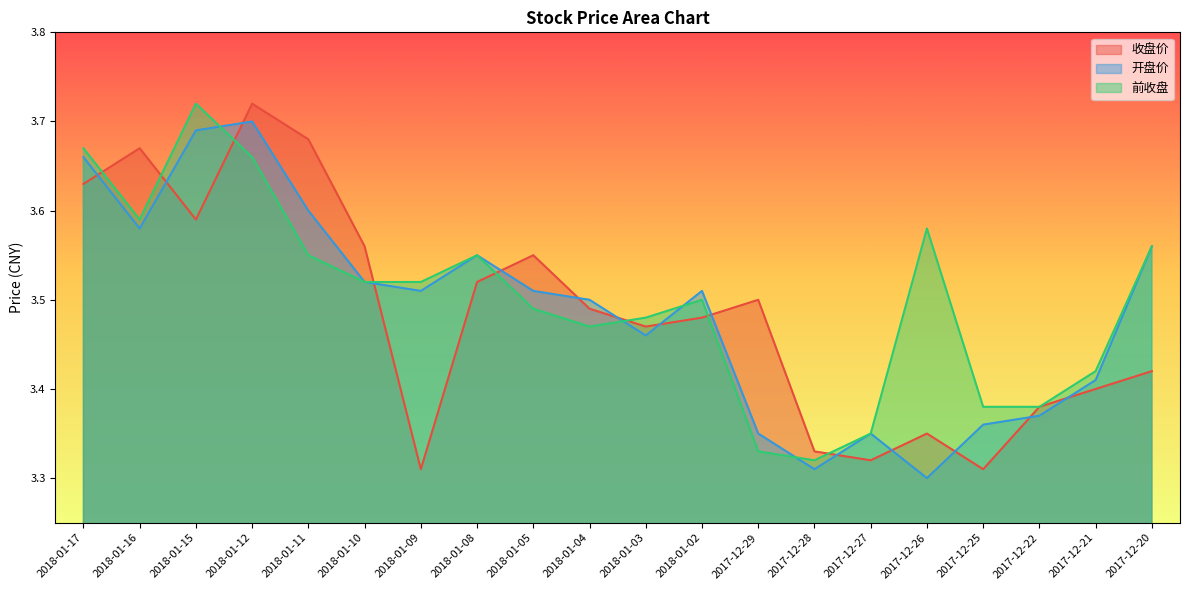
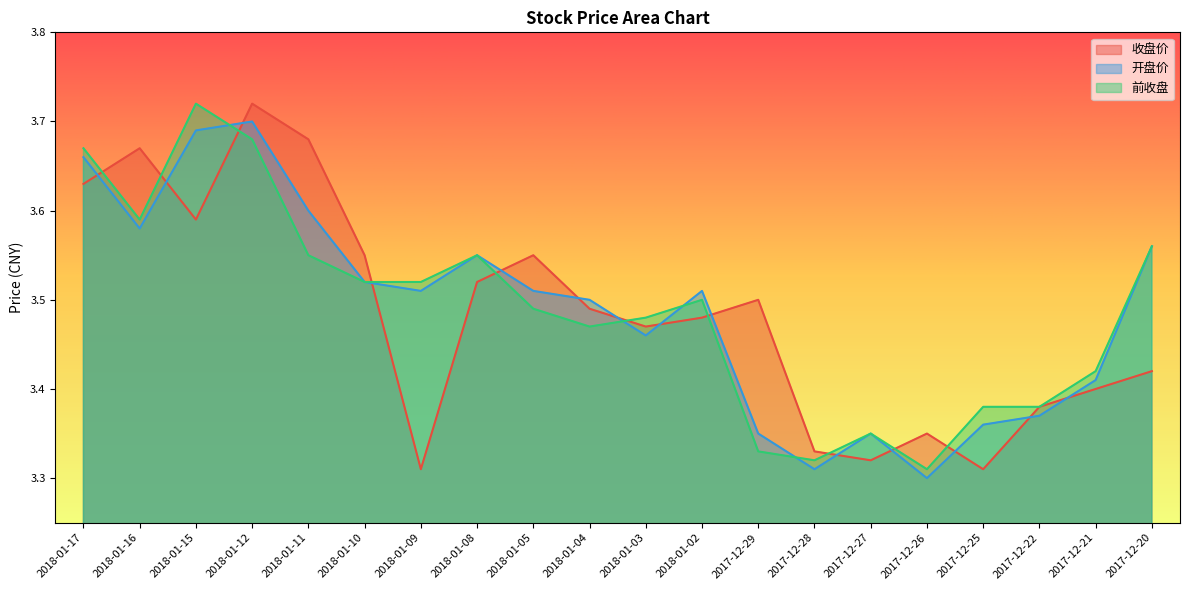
前收盘, 2018-01-12: 3.66 -> 3.68
收盘价, 2018-01-10: 3.56 -> 3.55
前收盘, 2017-12-26: 3.58 -> 3.31
